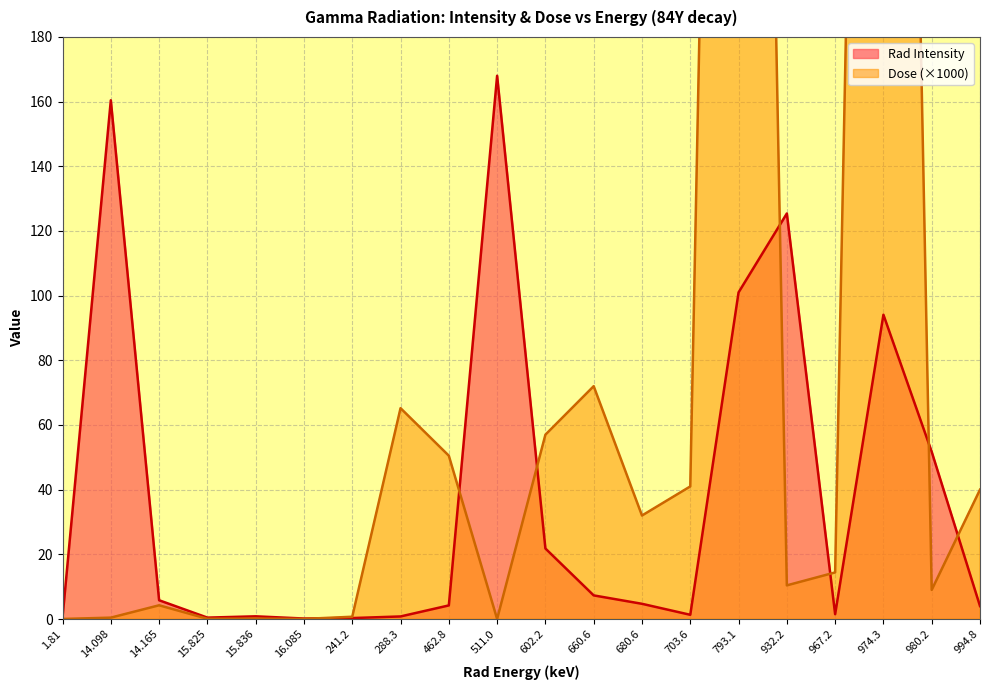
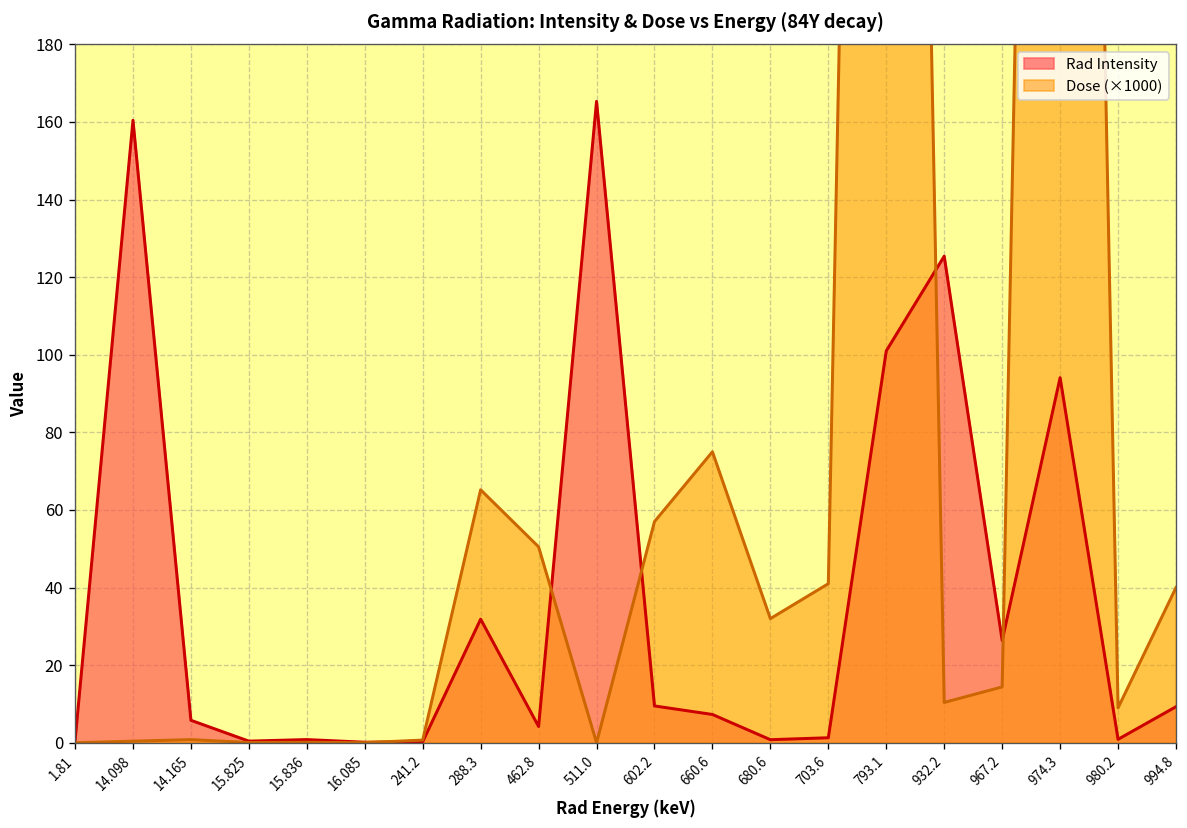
Dose (×1000), 14.165: 4 -> 1
Rad Intensity, 288.3: 1 -> 32
Rad Intensity, 511.0: 168 -> 165
Rad Intensity, 602.2: 22 -> 10
Dose (×1000), 660.6: 72 -> 75
Rad Intensity, 680.6: 5 -> 1
Rad Intensity, 967.2: 1 -> 26
Rad Intensity, 980.2: 52 -> 1
Rad Intensity, 994.8: 4 -> 9
